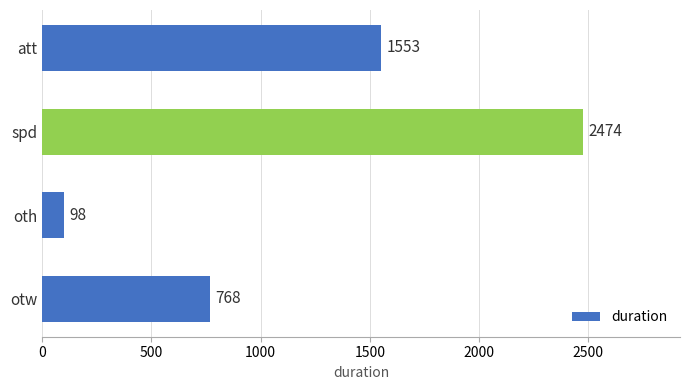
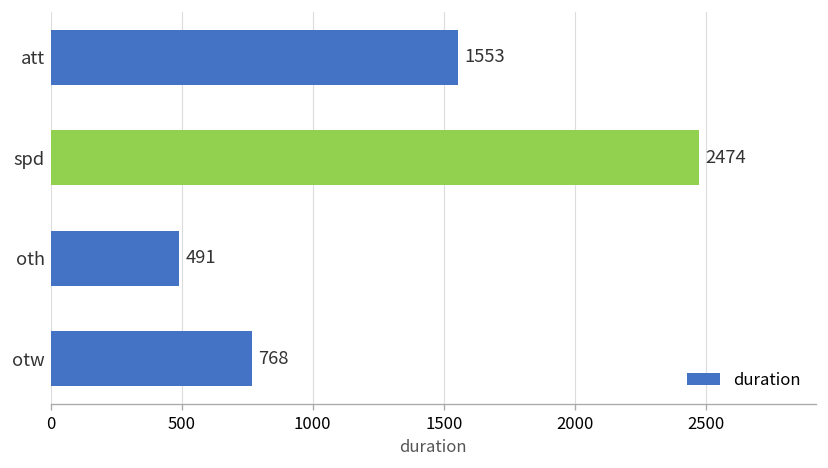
oth: 98 -> 491
